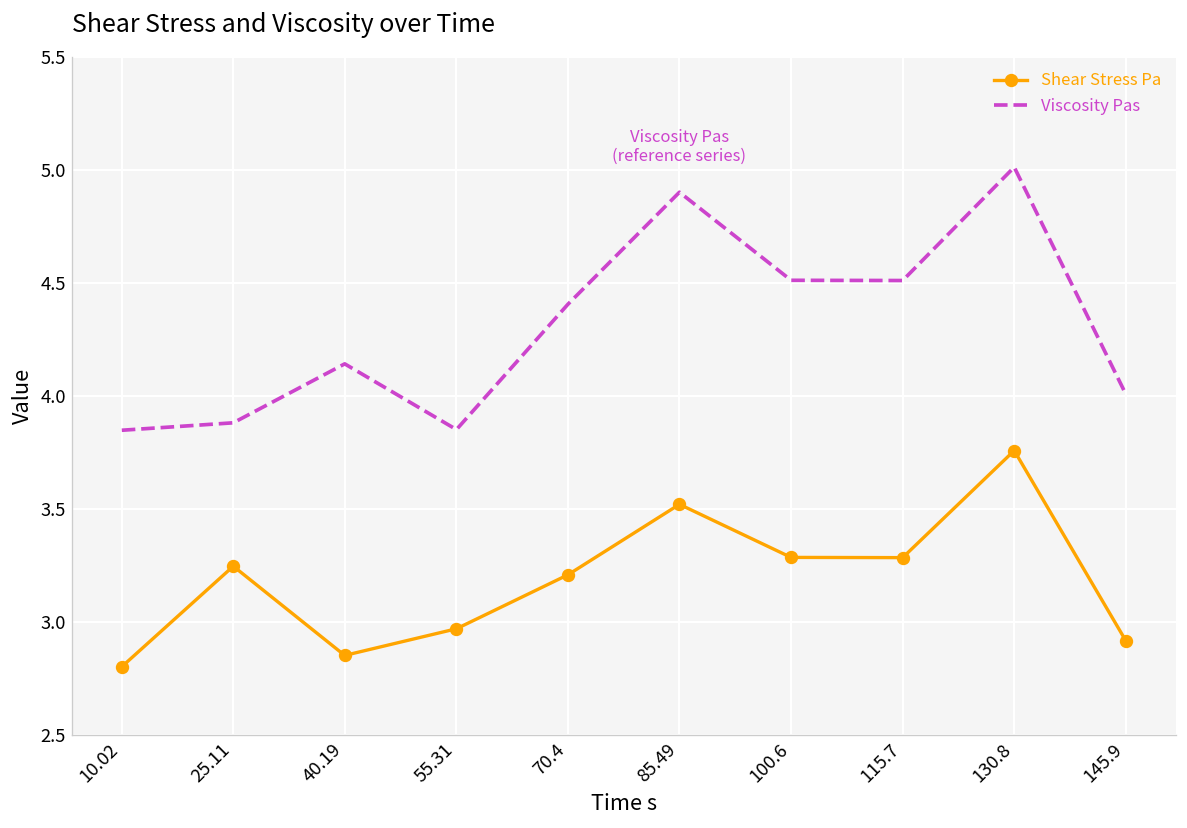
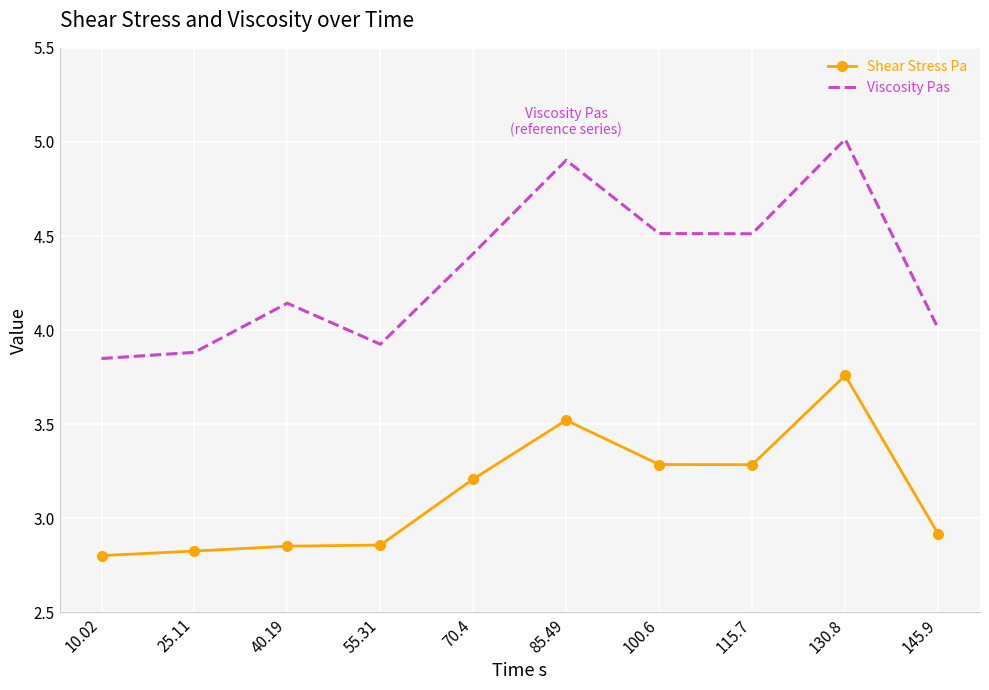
Shear Stress Pa, 25.11: 3.25 -> 2.83
Shear Stress Pa, 55.31: 2.97 -> 2.86
Viscosity Pas, 55.31: 3.85 -> 3.93
